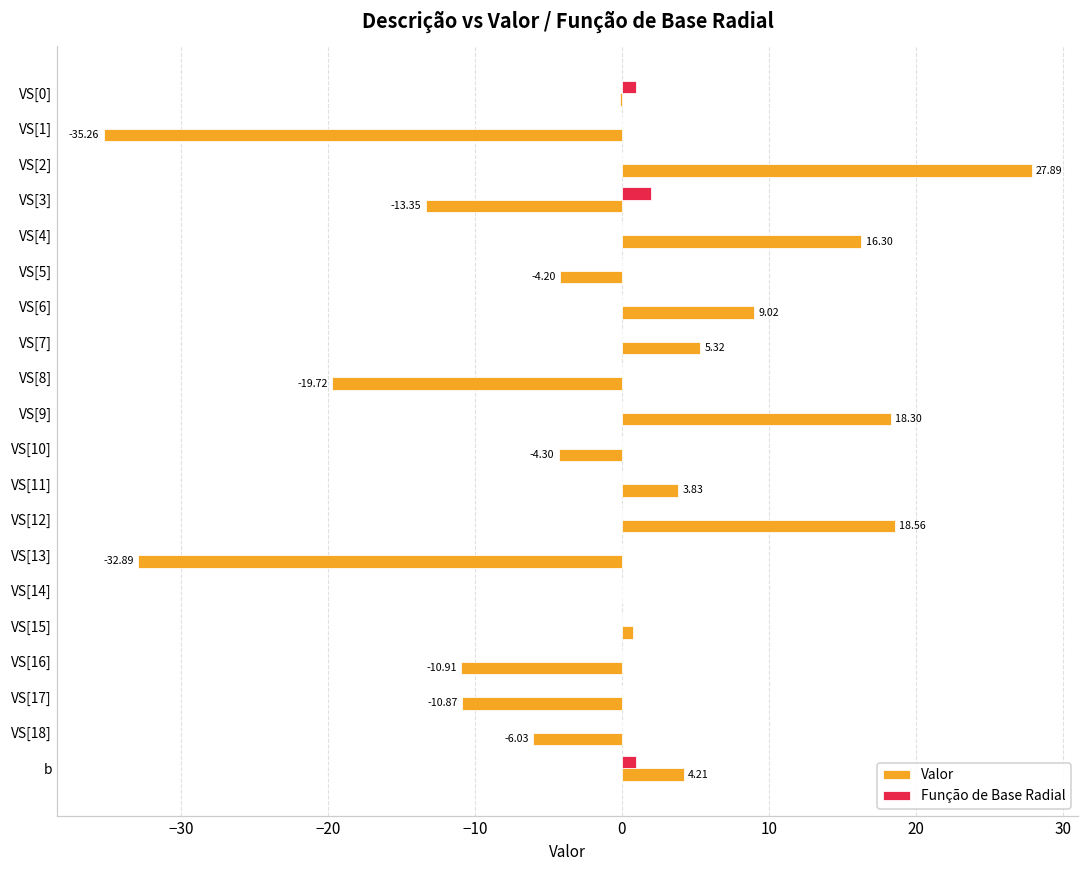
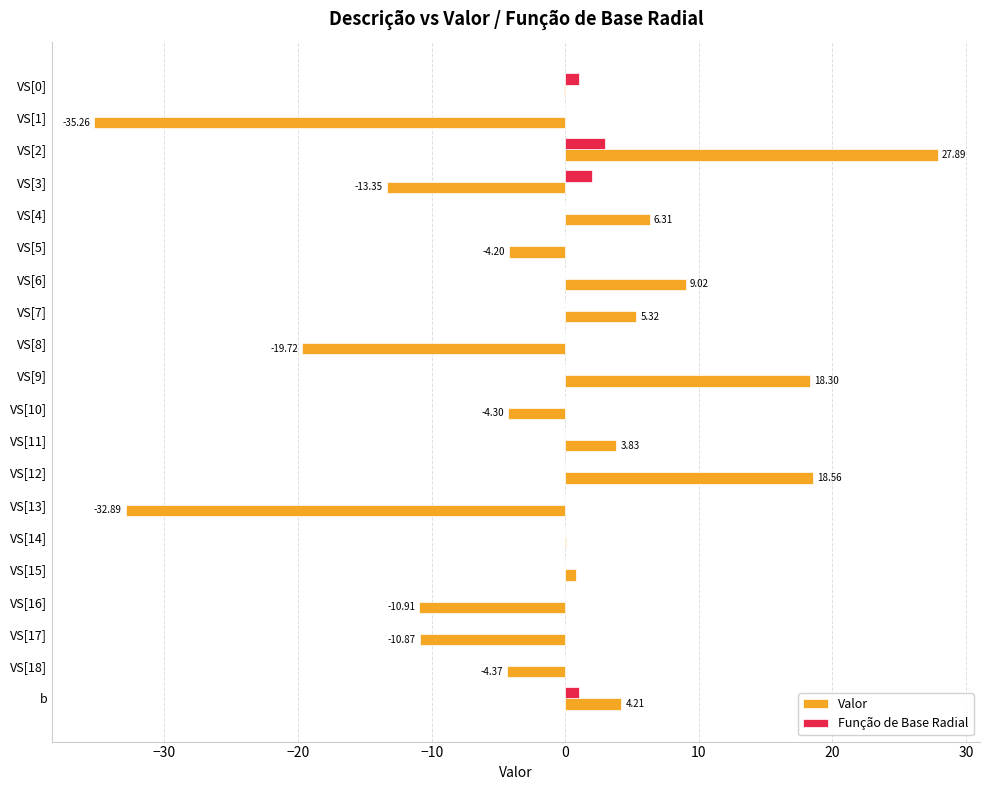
Função de Base Radial, VS[2]: 0 -> 3
Valor, VS[4]: 16.30 -> 6.31
Valor, VS[18]: -6.03 -> -4.37
